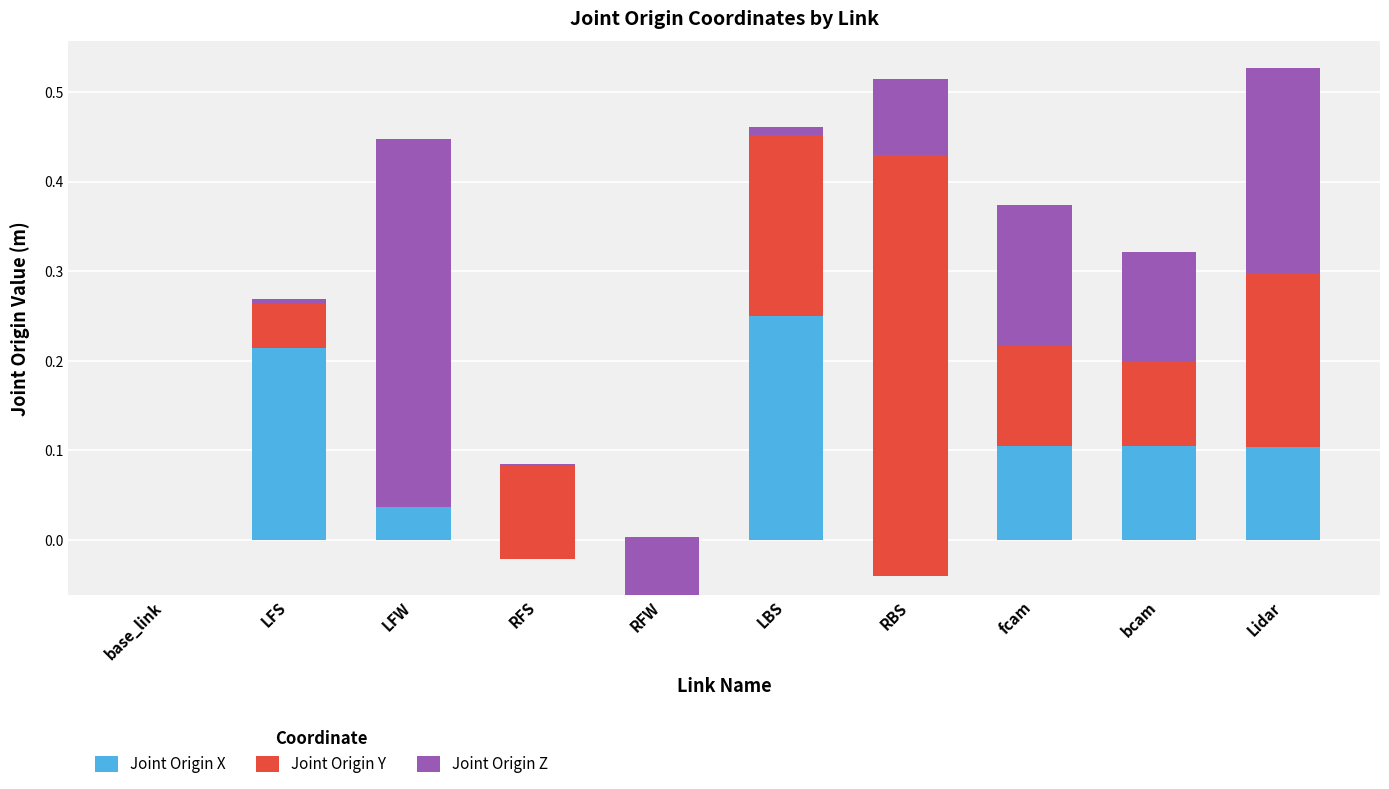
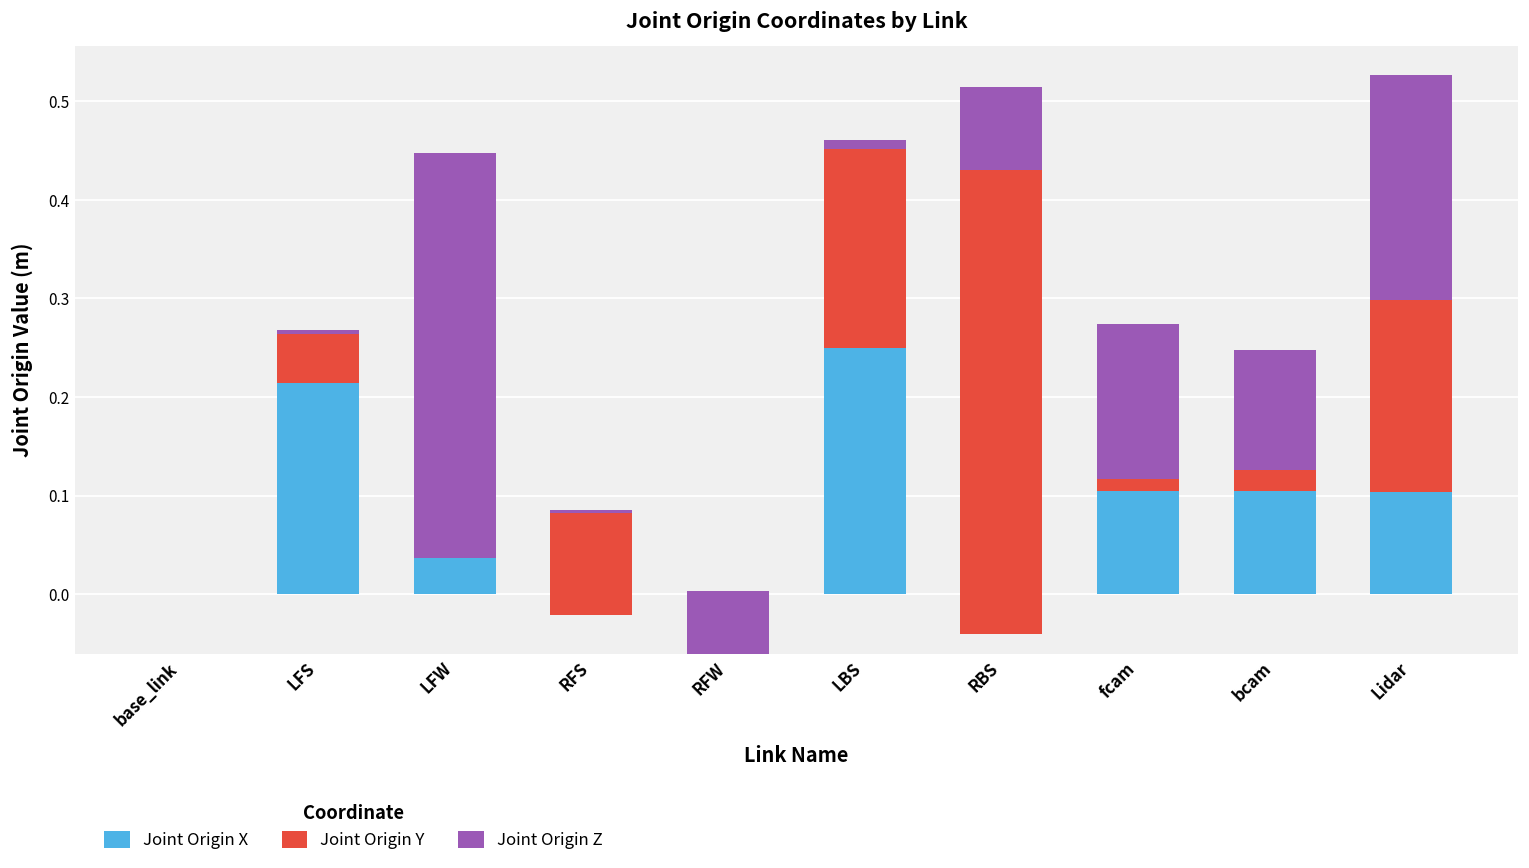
Joint Origin Y, fcam: 0.11 -> 0.01
Joint Origin Y, bcam: 0.10 -> 0.02
